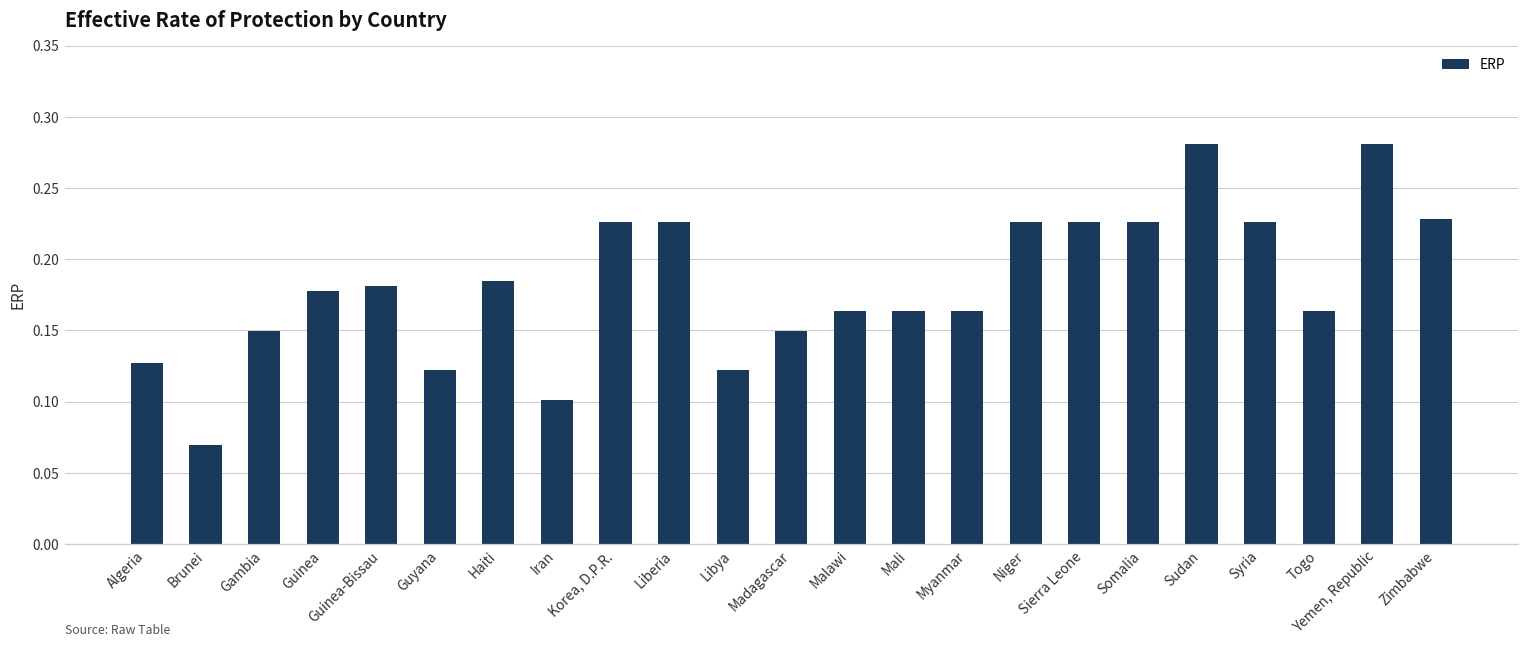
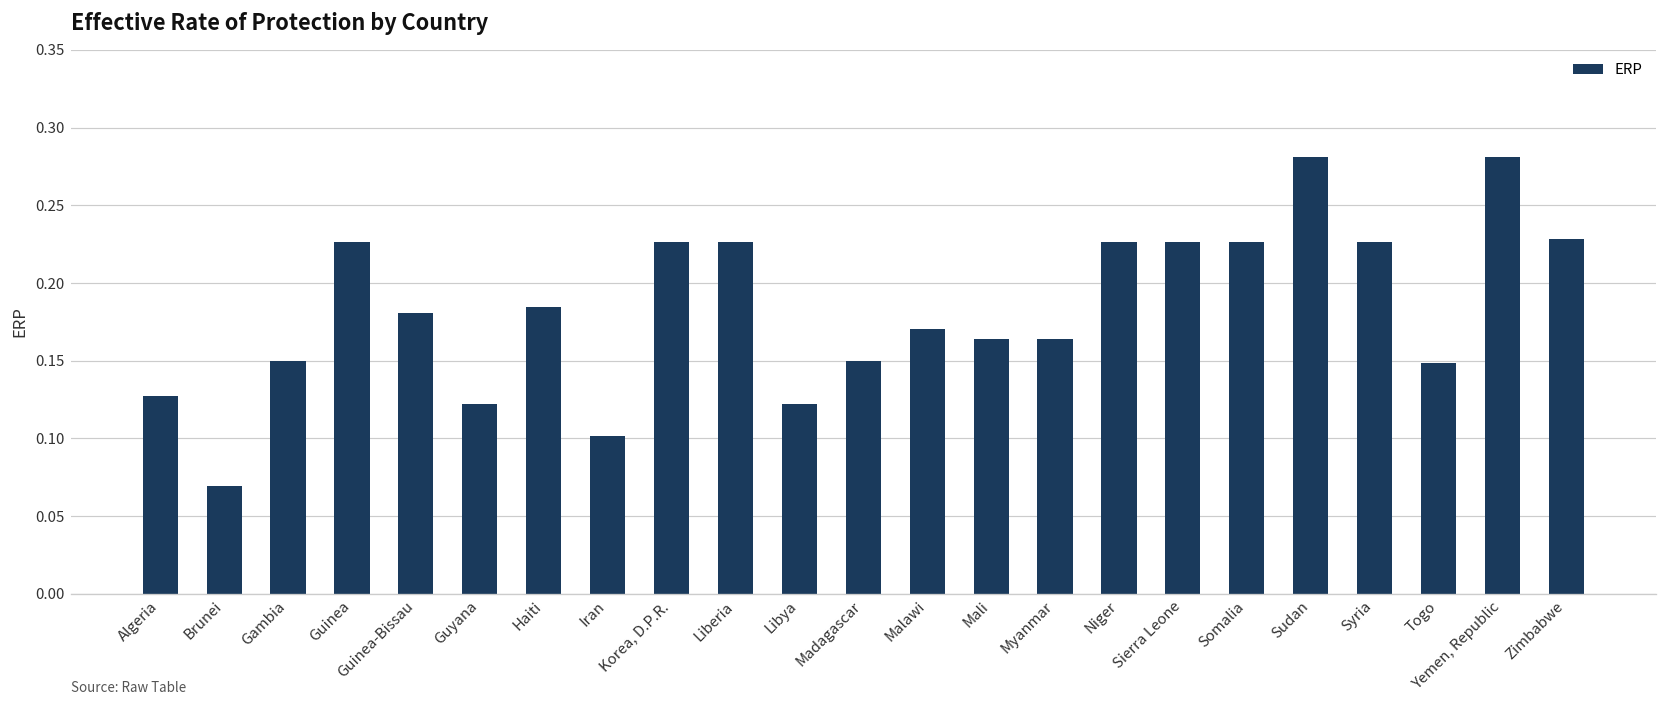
Guinea: 0.178 -> 0.226
Malawi: 0.164 -> 0.170
Togo: 0.164 -> 0.148
